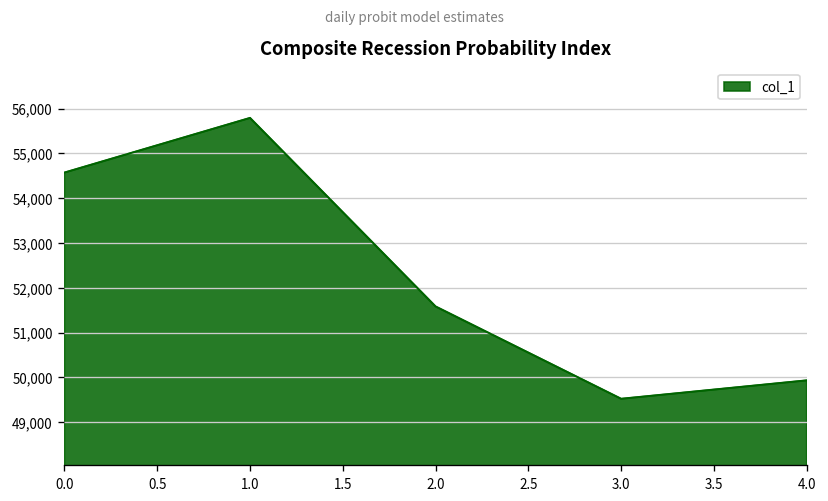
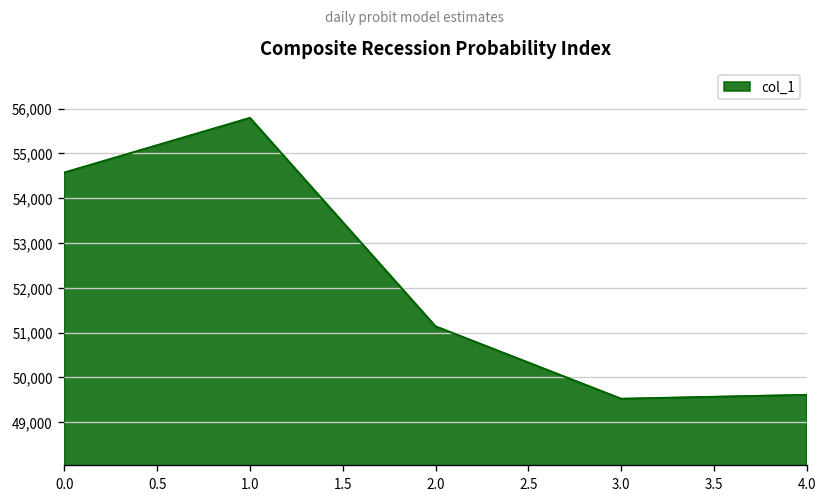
2.0: 51,600 -> 51,100
4.0: 49,900 -> 49,600
